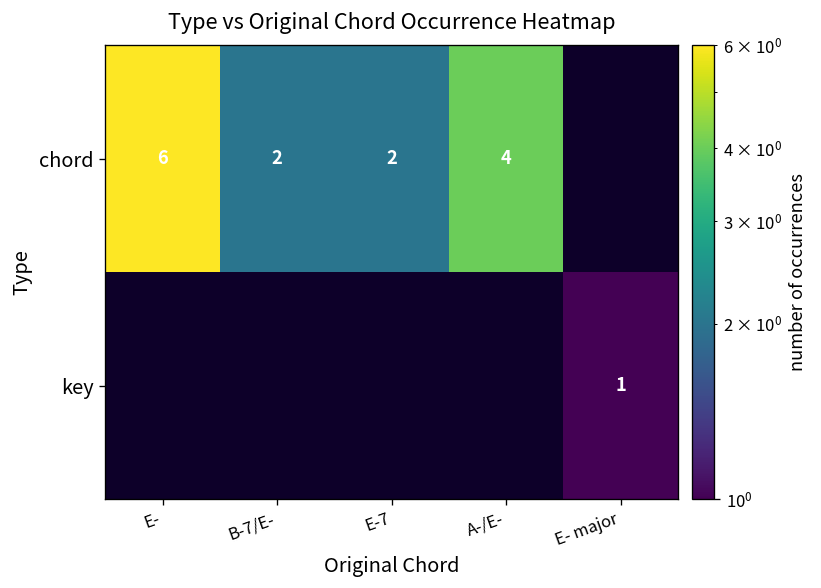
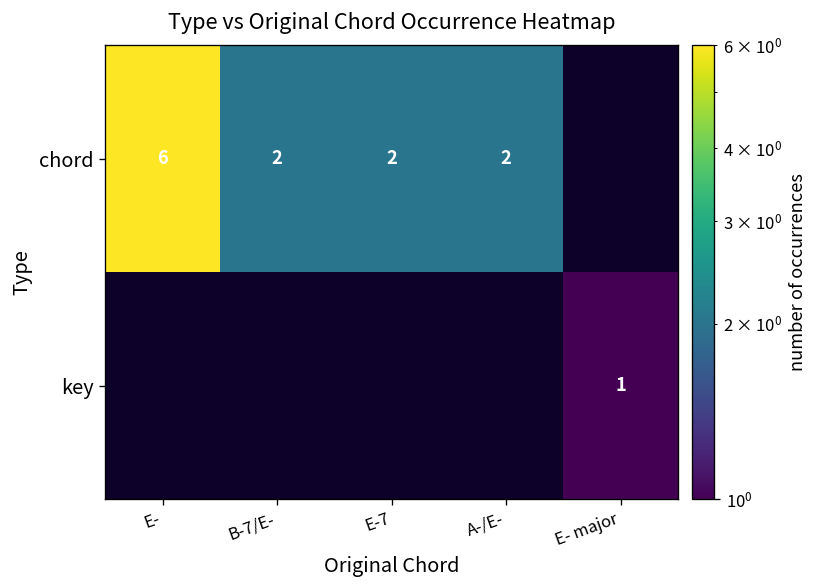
chord, A-/E-: 4 -> 2
